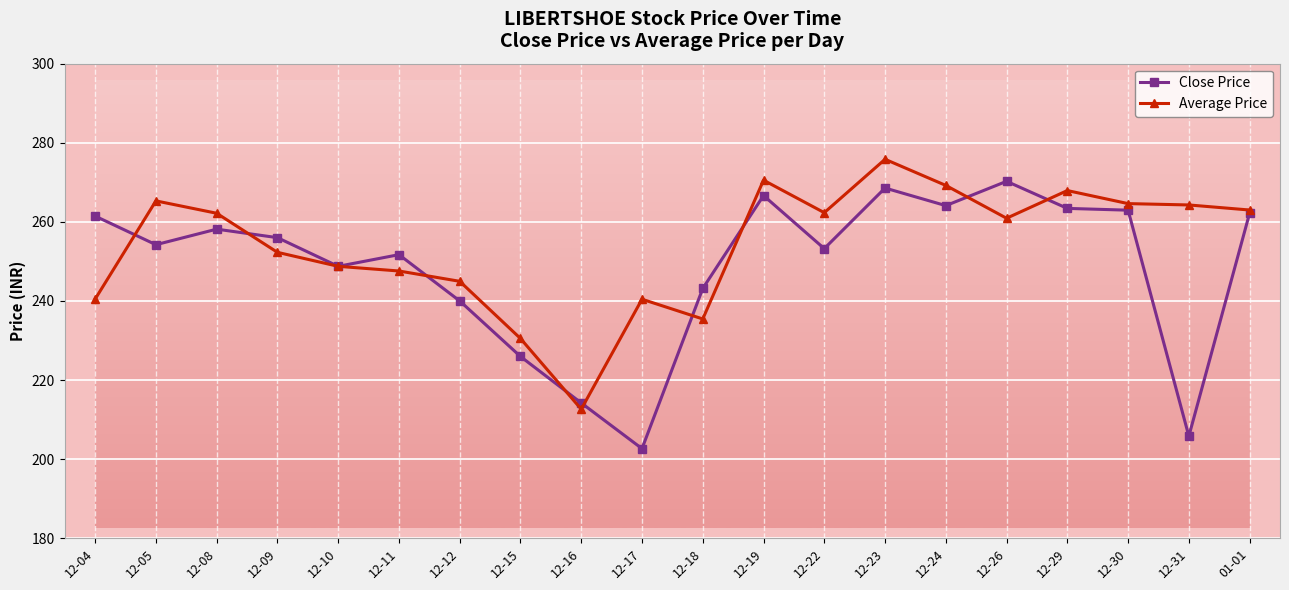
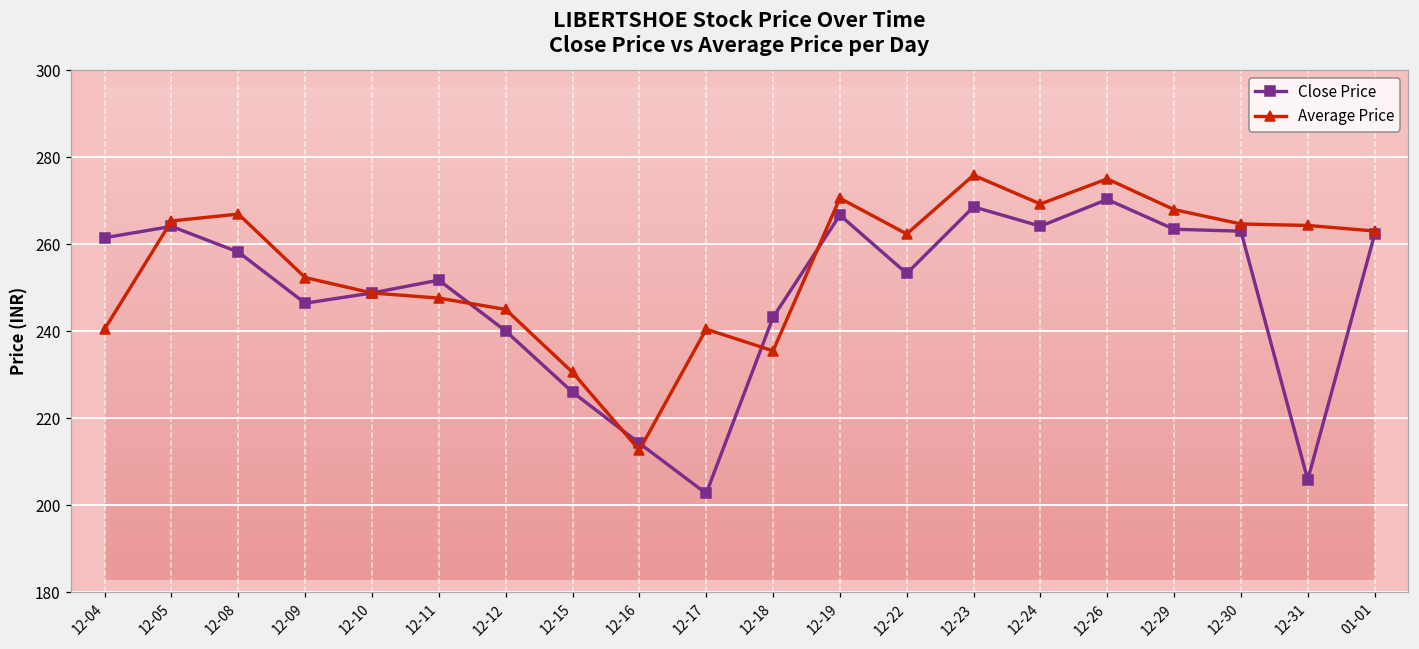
Close Price, 12-05: 254 -> 264
Average Price, 12-08: 262 -> 267
Close Price, 12-09: 256 -> 246
Average Price, 12-26: 261 -> 275
